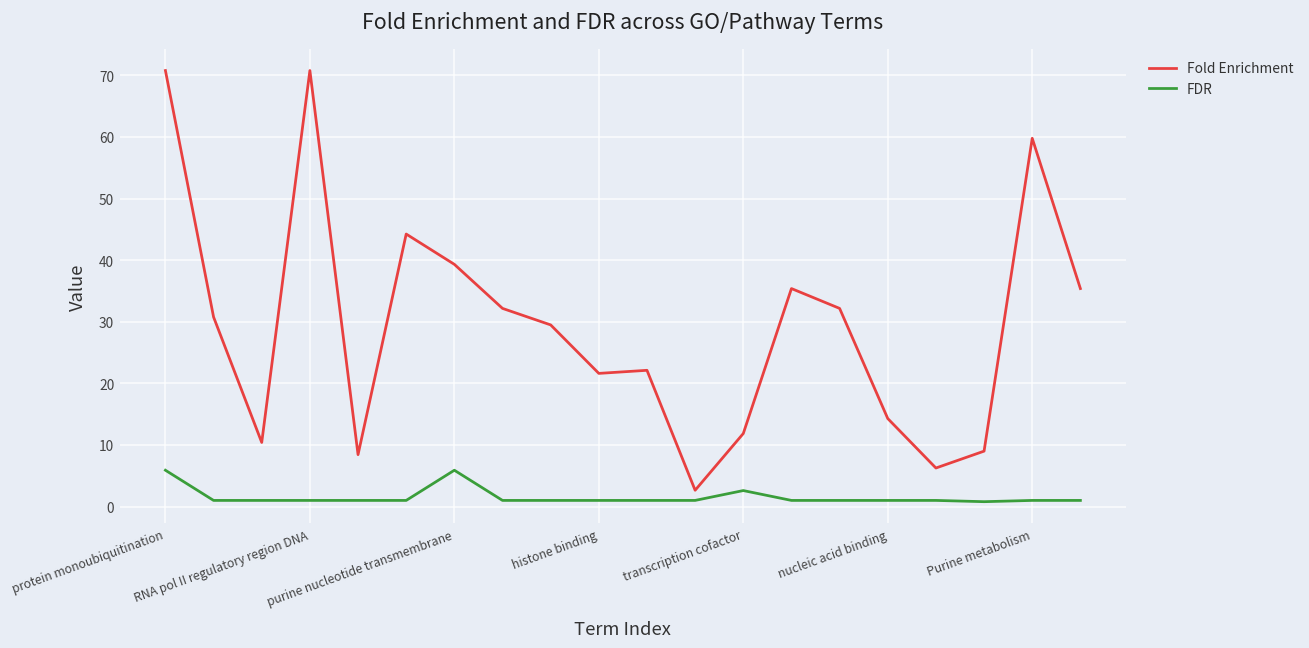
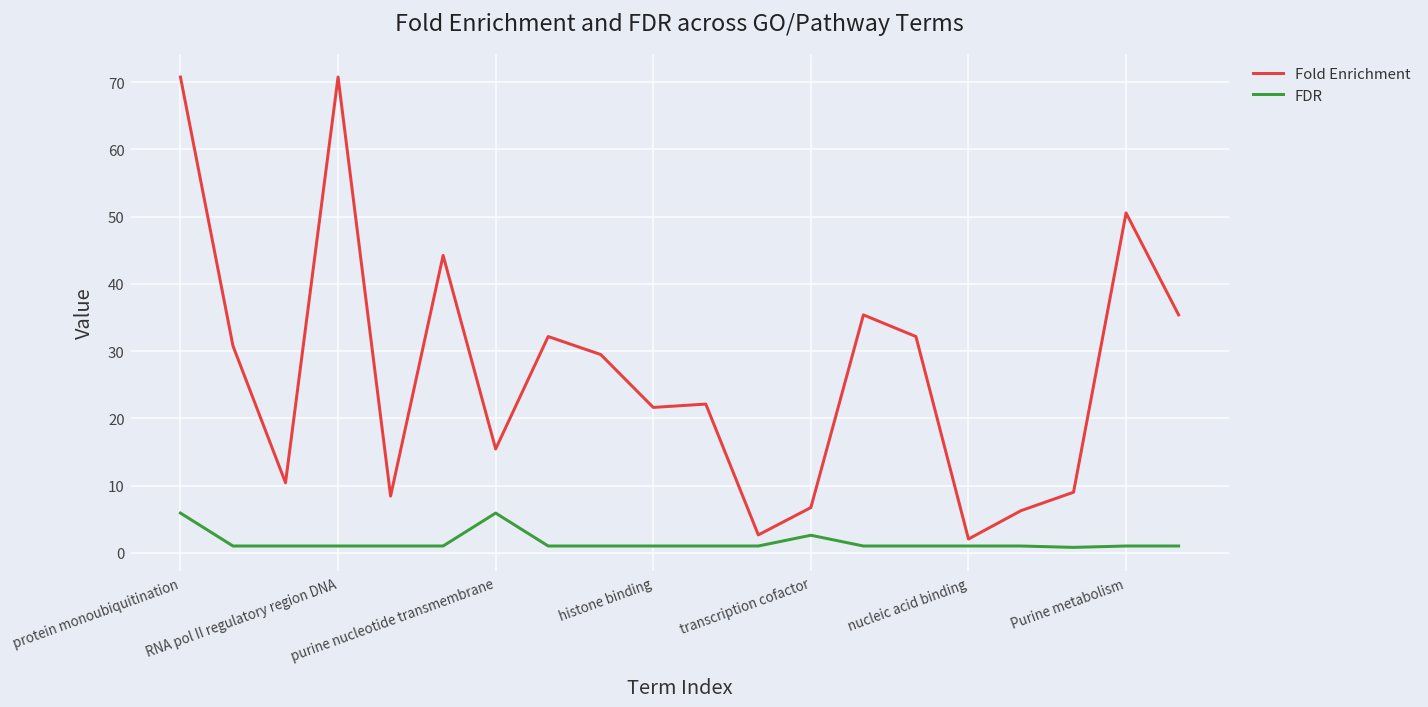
Fold Enrichment, purine nucleotide transmembrane: 39 -> 15
Fold Enrichment, transcription cofactor: 12 -> 7
Fold Enrichment, nucleic acid binding: 14 -> 2
Fold Enrichment, Purine metabolism: 60 -> 51
